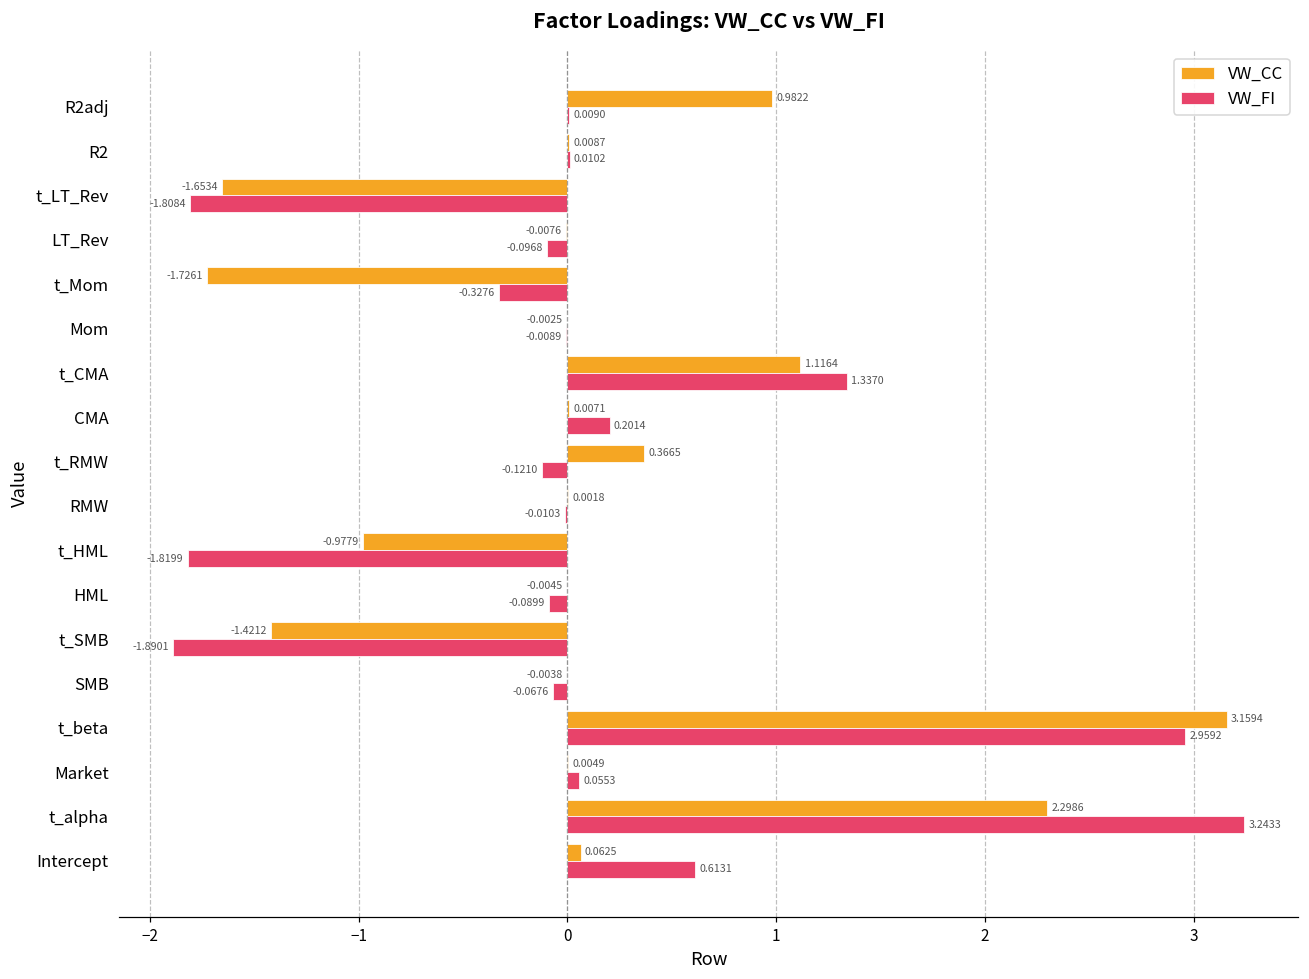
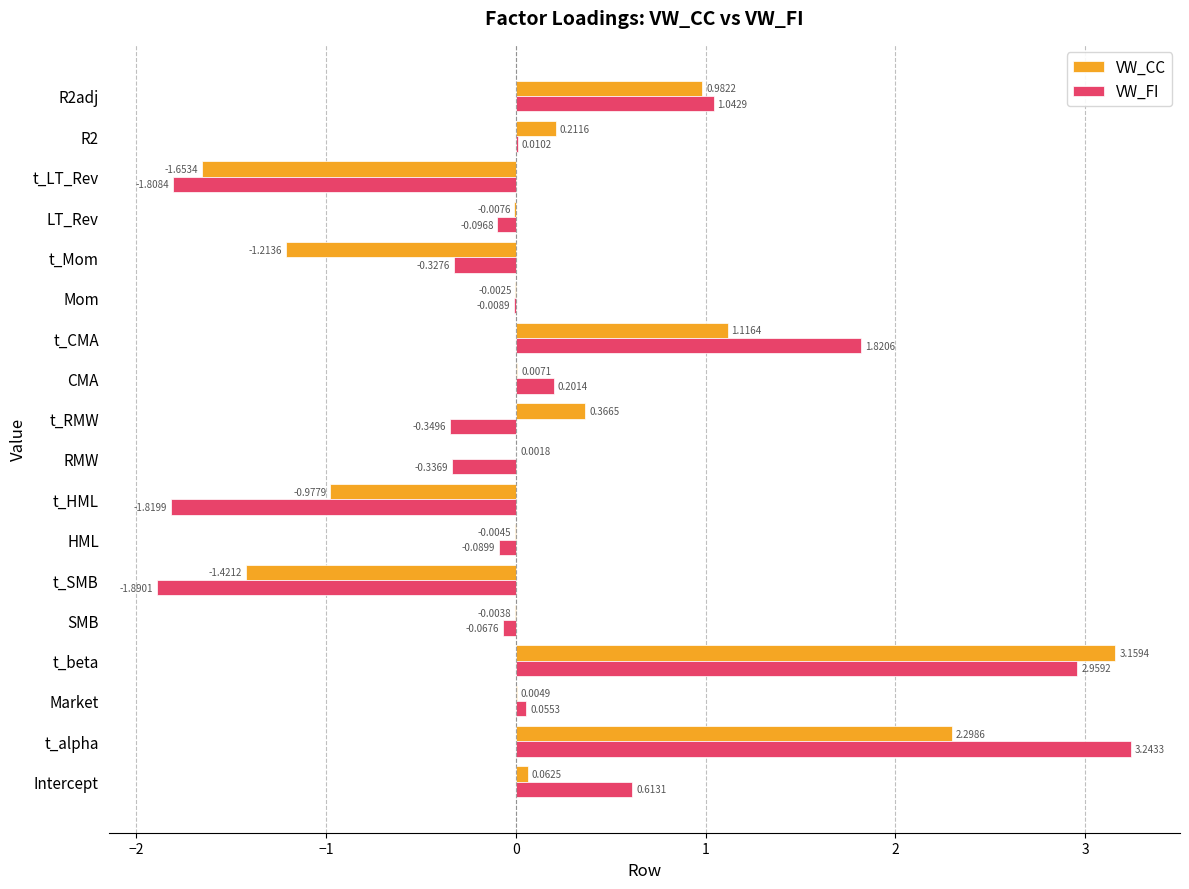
VW_FI, R2adj: 0.0090 -> 1.0429
VW_CC, R2: 0.0087 -> 0.2116
VW_CC, t_Mom: -1.7261 -> -1.2136
VW_FI, t_CMA: 1.3370 -> 1.8206
VW_FI, t_RMW: -0.1210 -> -0.3496
VW_FI, RMW: -0.0103 -> -0.3369
